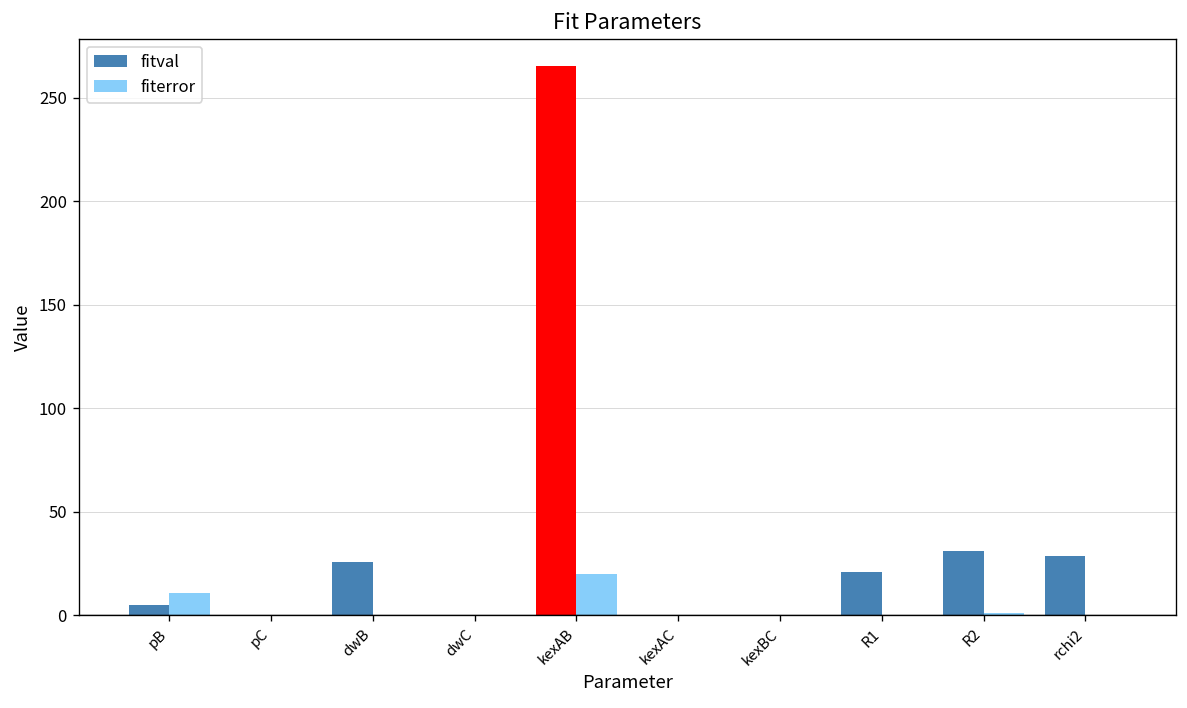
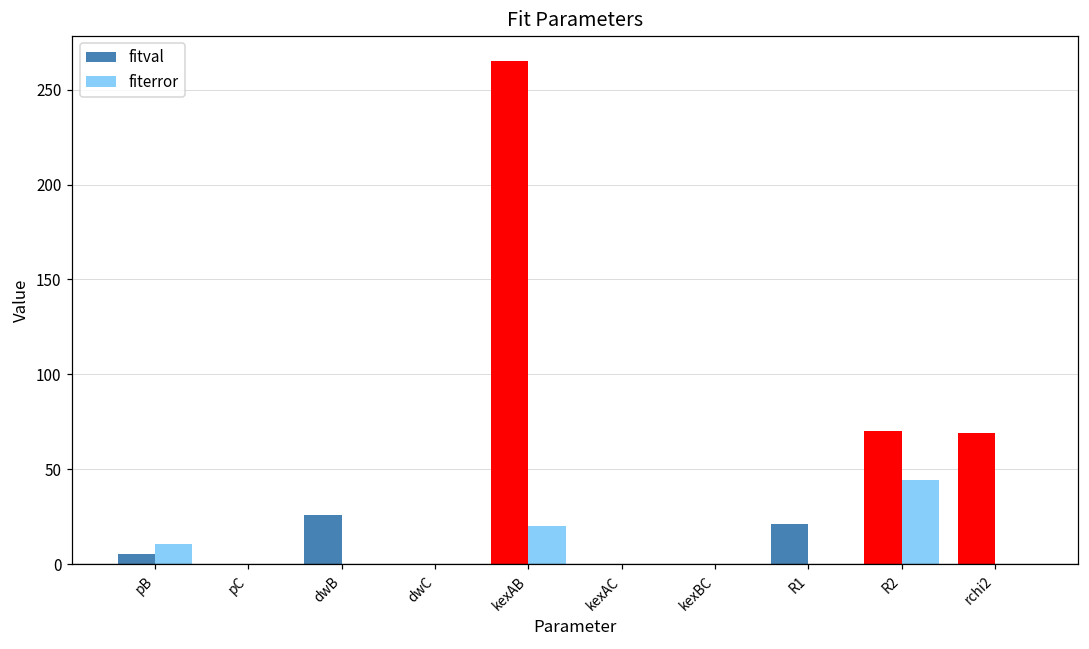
fitval, R2: 31 -> 70
fiterror, R2: 1 -> 44
fitval, rchi2: 29 -> 69
